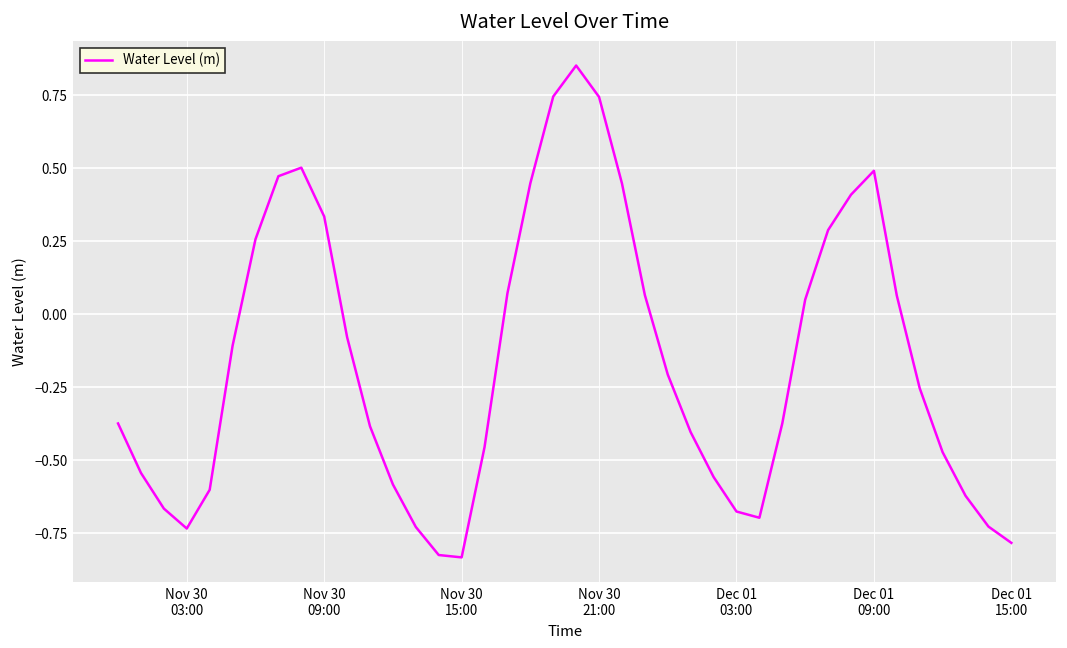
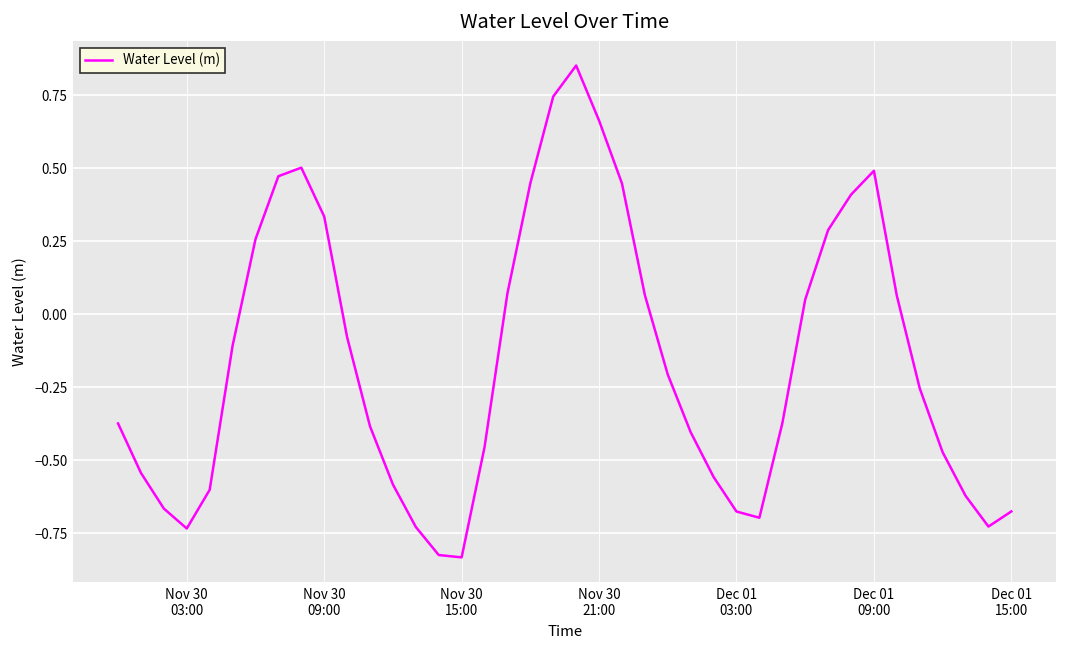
Nov 30 21:00: 0.74 -> 0.66
Dec 01 15:00: -0.78 -> -0.68
